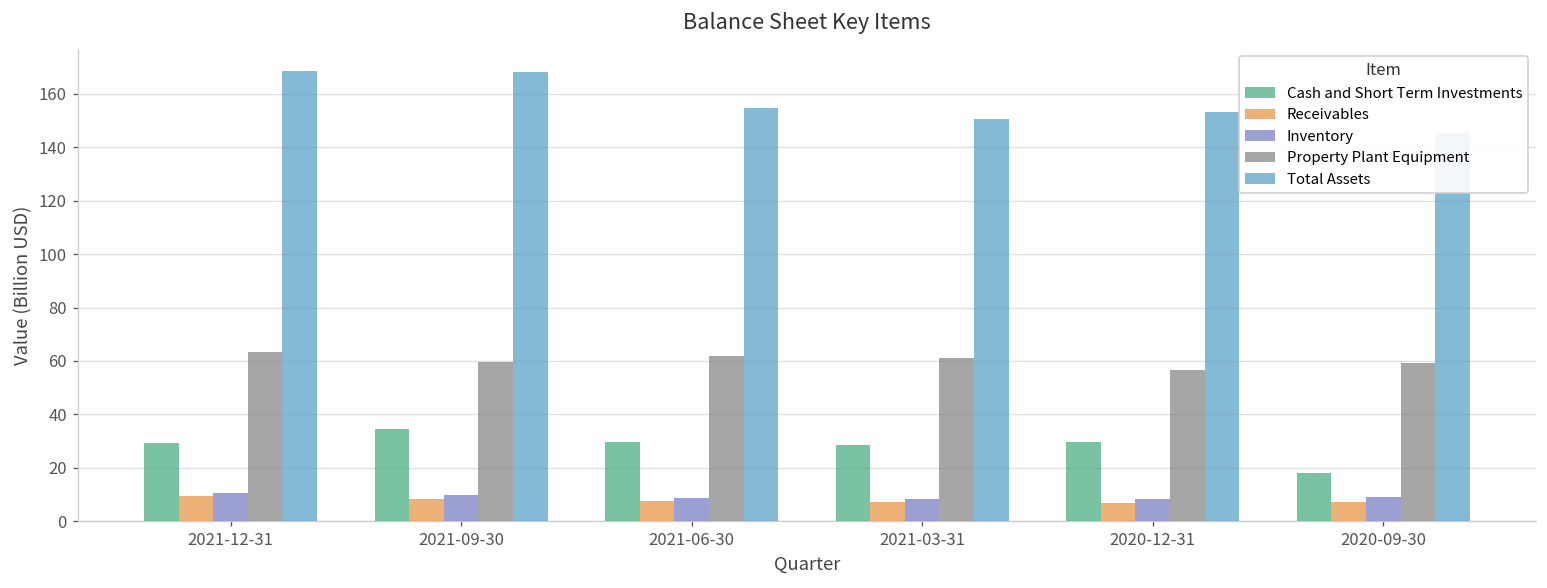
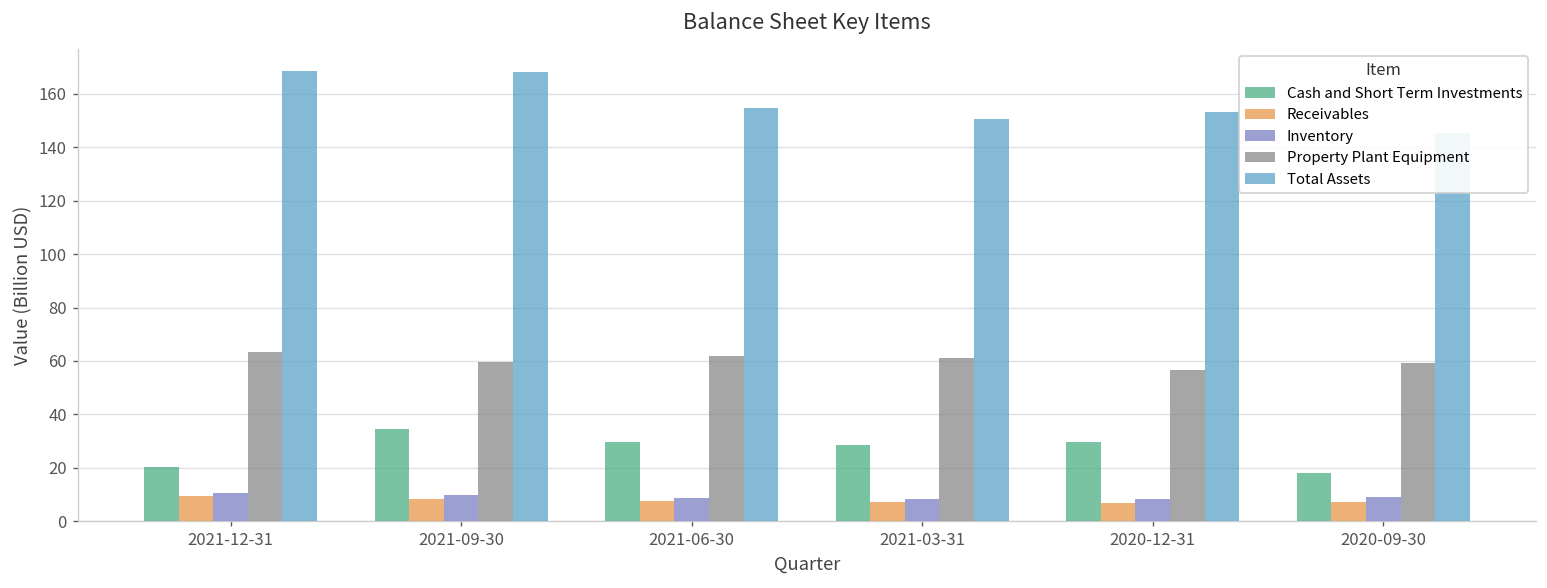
Cash and Short Term Investments, 2021-12-31: 29 -> 20
